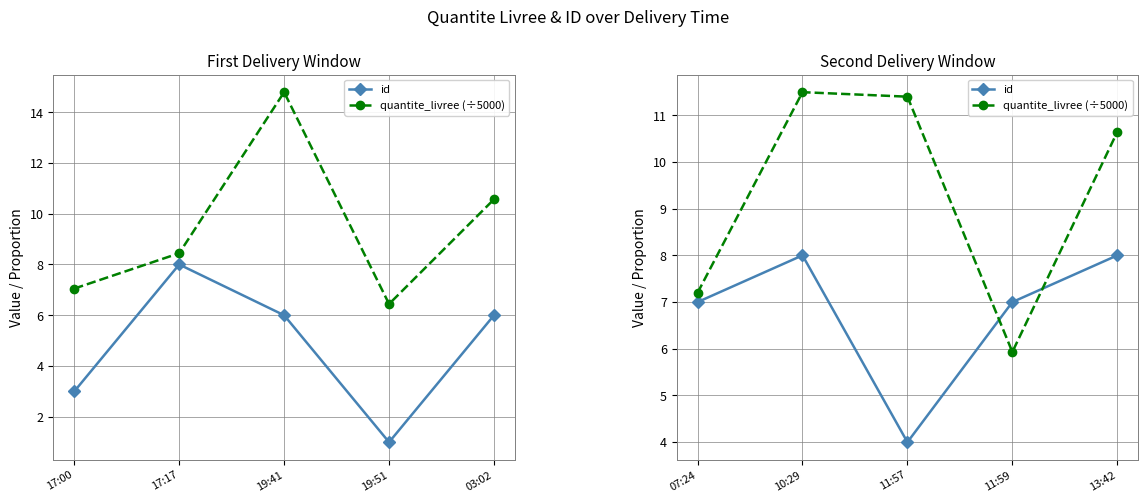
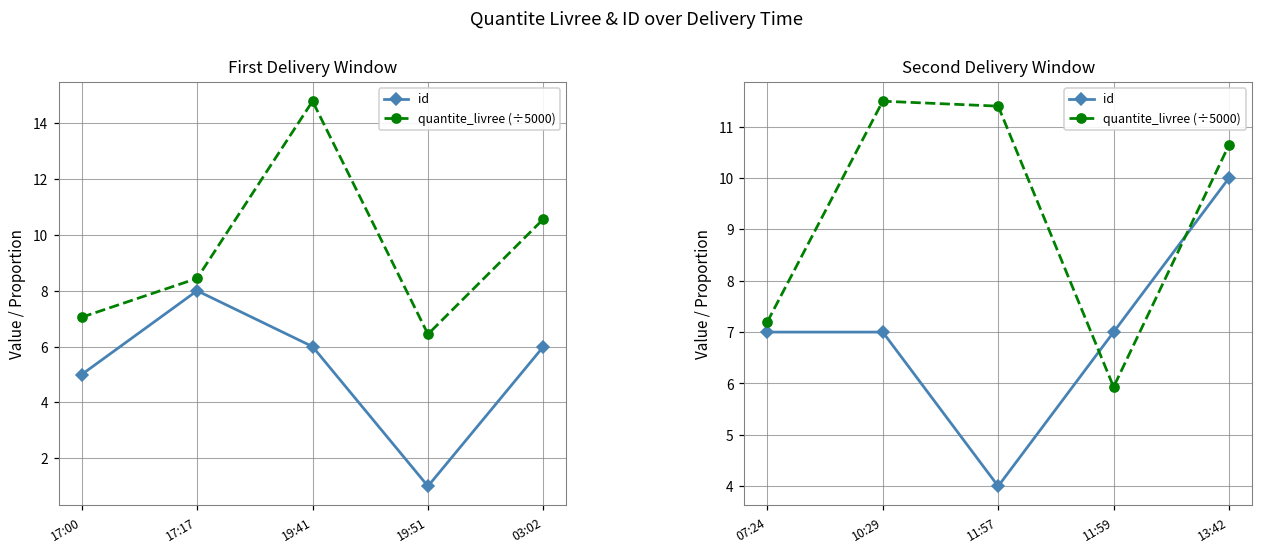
First Delivery Window, id, 17:00: 3 -> 5
Second Delivery Window, id, 10:29: 8 -> 7
Second Delivery Window, id, 13:42: 8 -> 10
